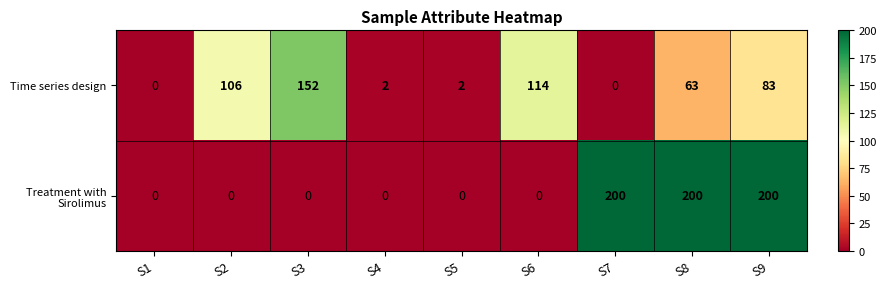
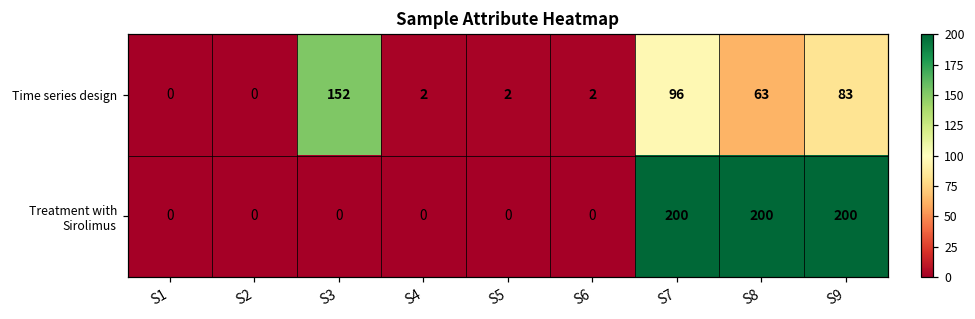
Time series design, S2: 106 -> 0
Time series design, S6: 114 -> 2
Time series design, S7: 0 -> 96
